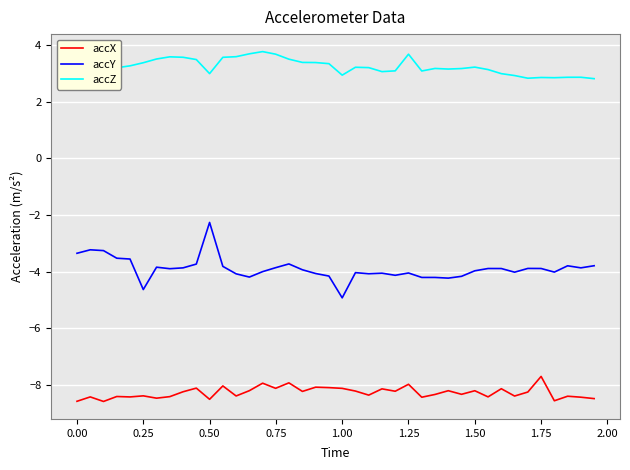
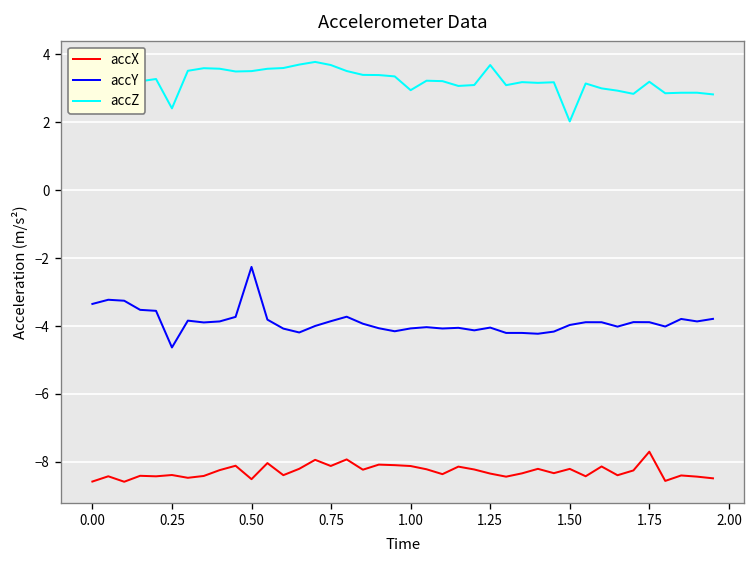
accZ, 0.25: 3.4 -> 2.4
accZ, 0.50: 3.0 -> 3.5
accY, 1.00: -4.9 -> -4.1
accX, 1.25: -8.0 -> -8.3
accZ, 1.50: 3.2 -> 2.0
accZ, 1.75: 2.9 -> 3.2
